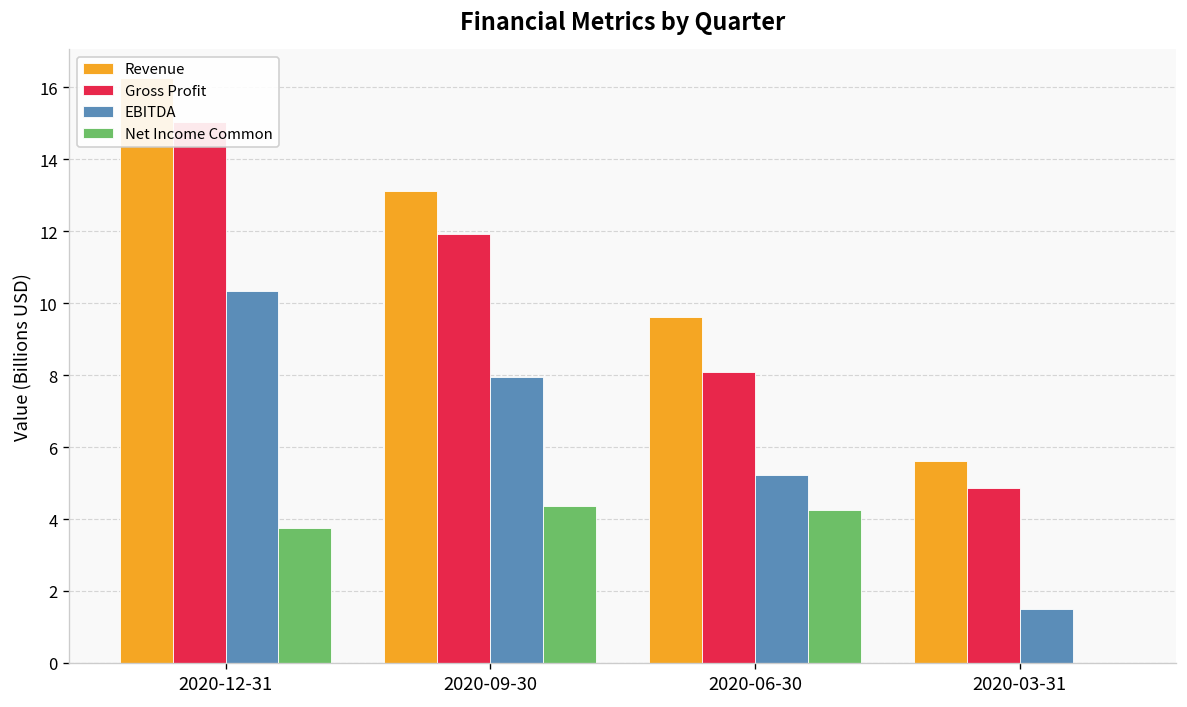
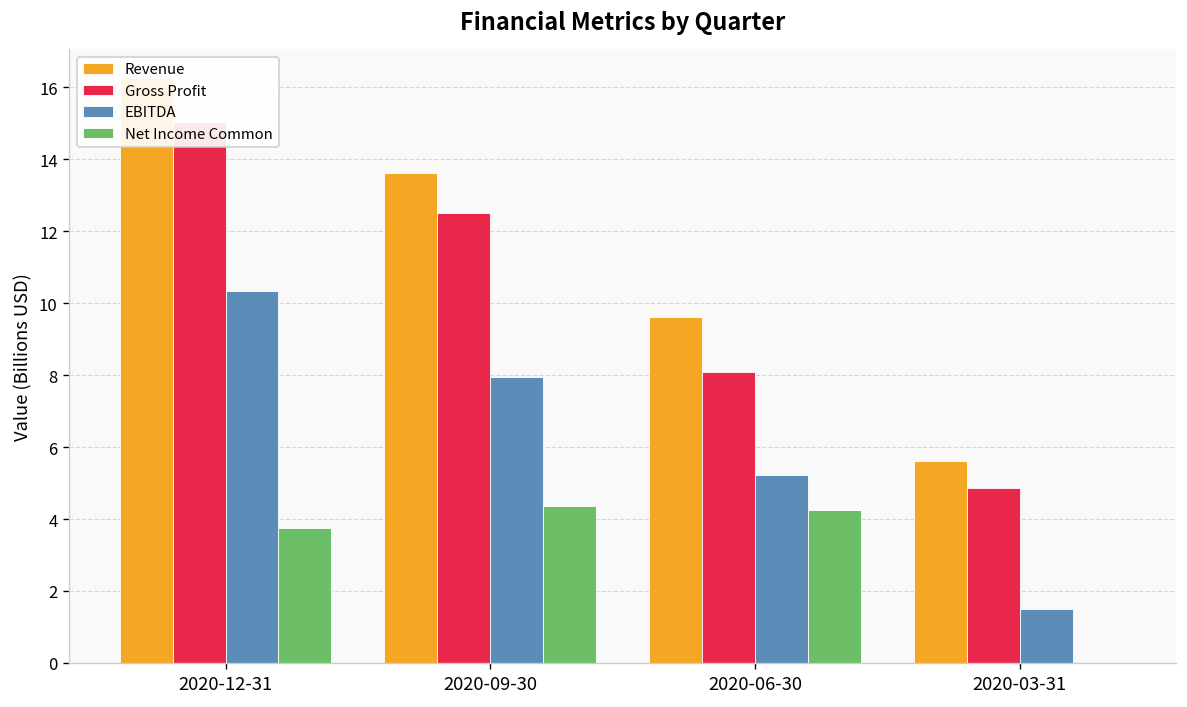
Revenue, 2020-09-30: 13.1 -> 13.6
Gross Profit, 2020-09-30: 11.9 -> 12.5
